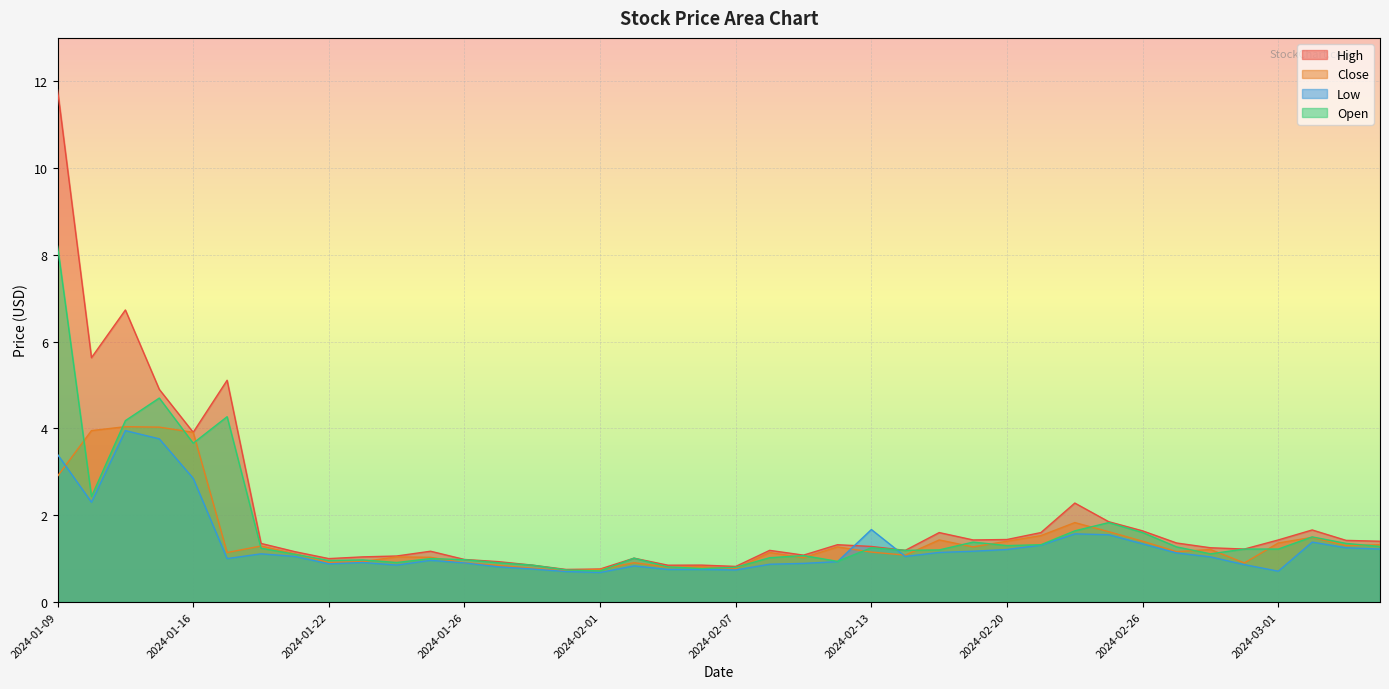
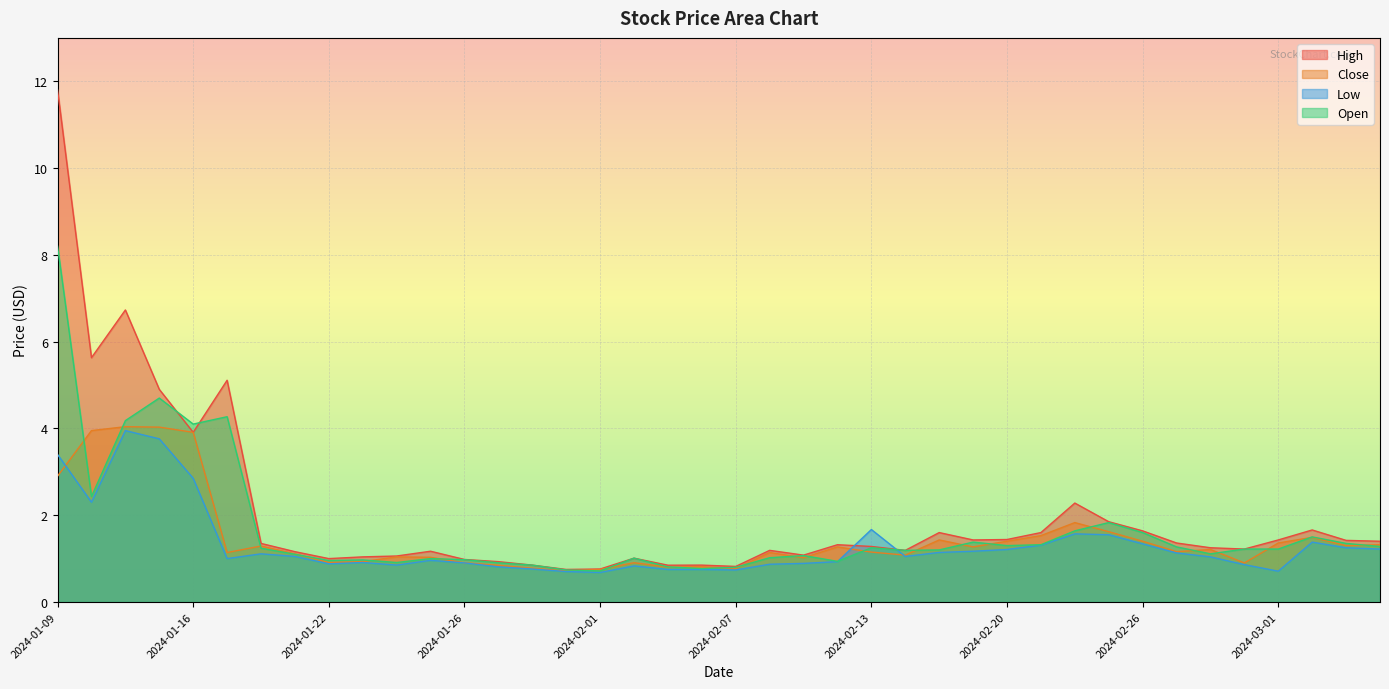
Open, 2024-01-16: 3.7 -> 4.1
